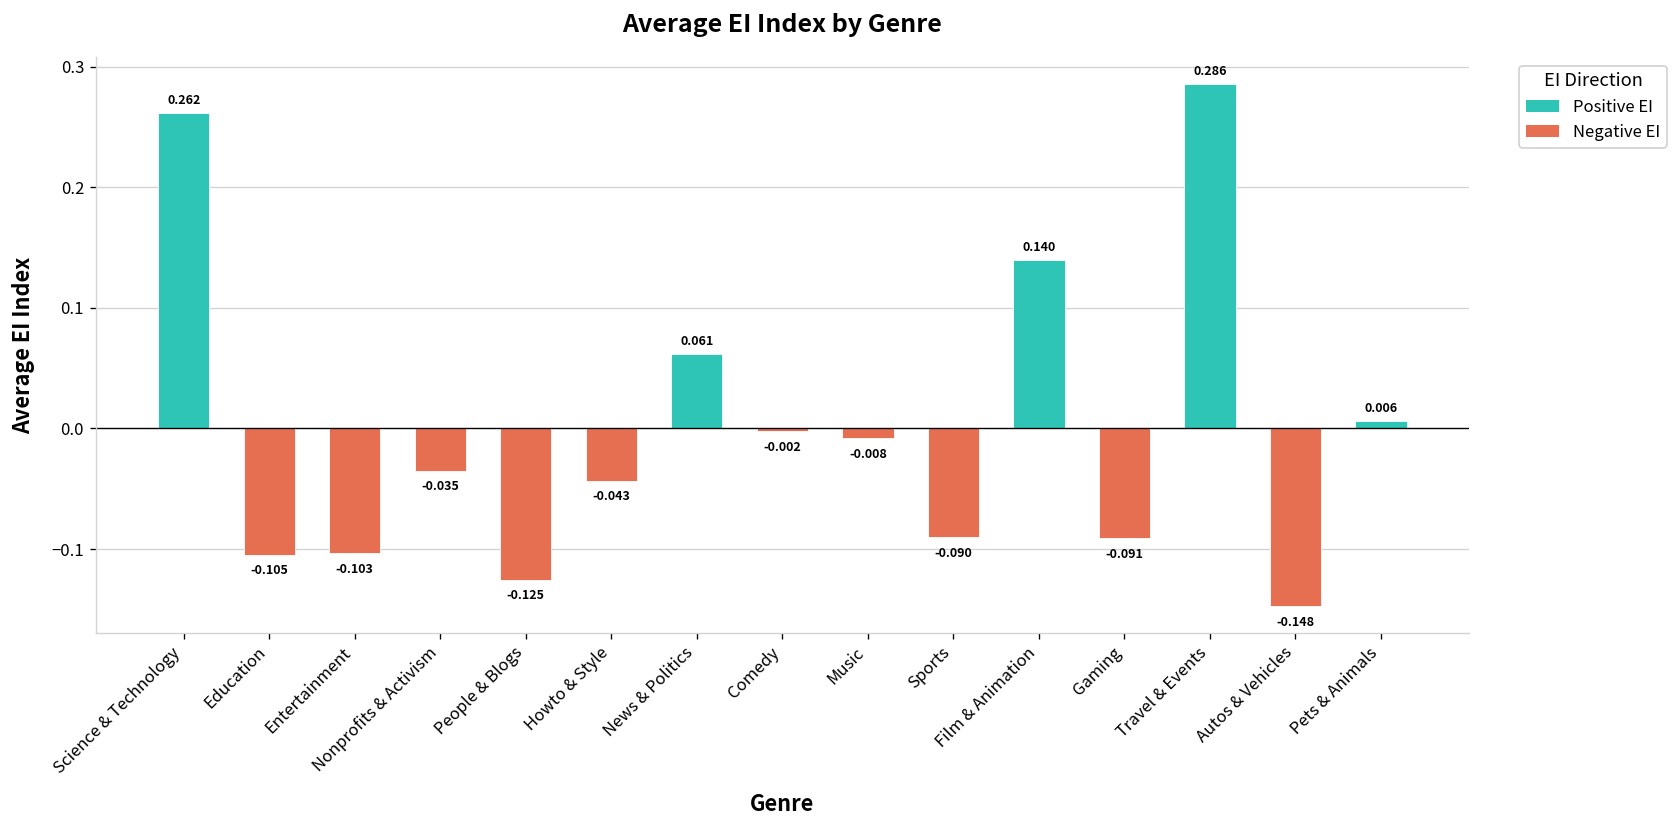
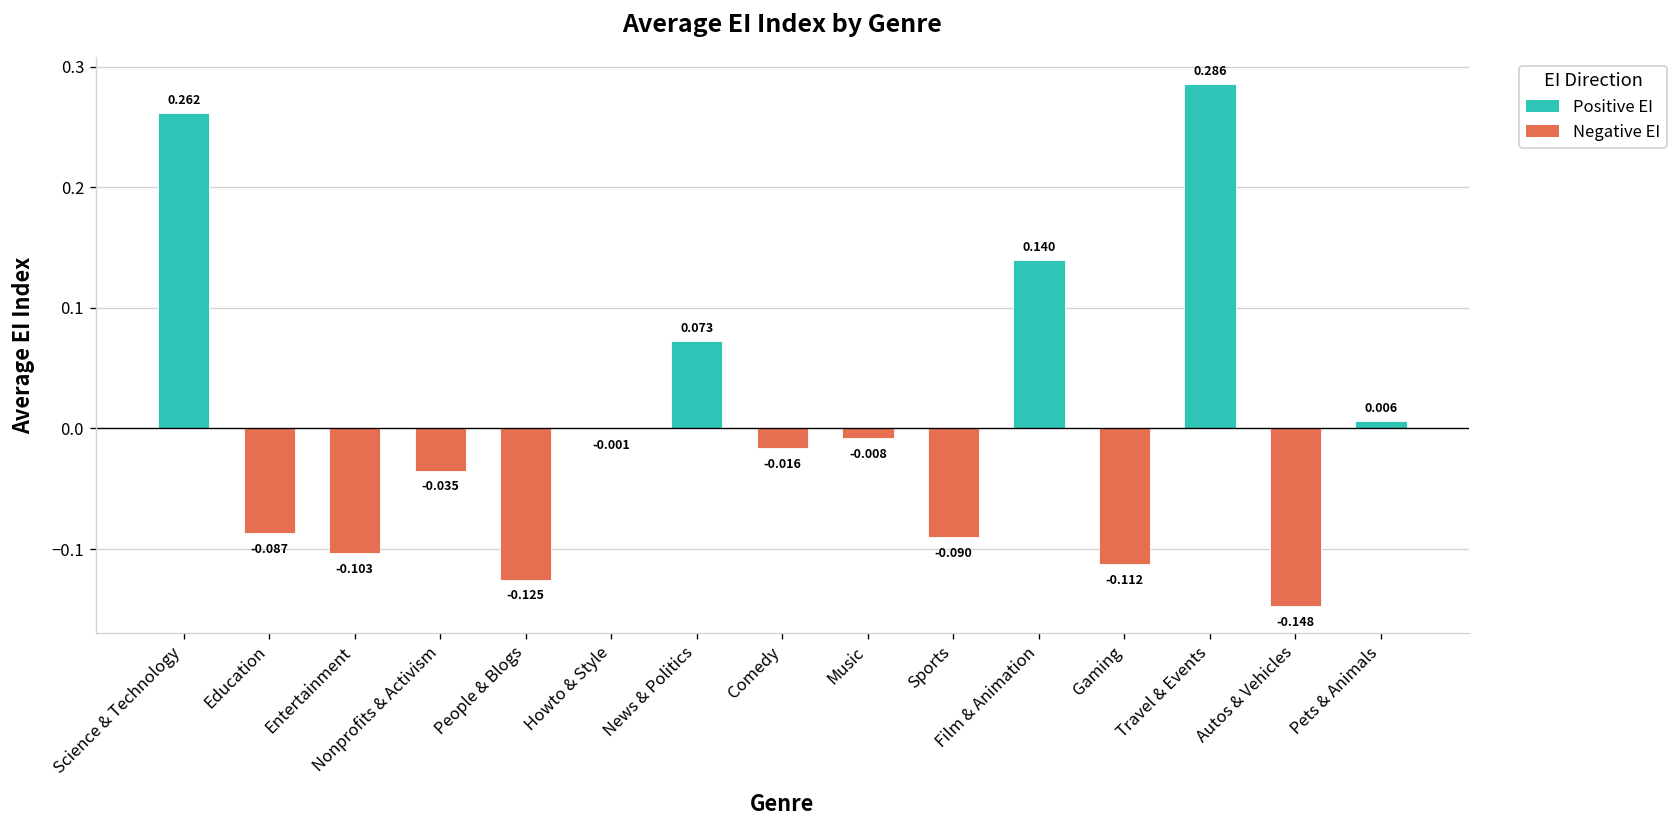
Education: -0.105 -> -0.087
Howto & Style: -0.043 -> -0.001
News & Politics: 0.061 -> 0.073
Comedy: -0.002 -> -0.016
Gaming: -0.091 -> -0.112
